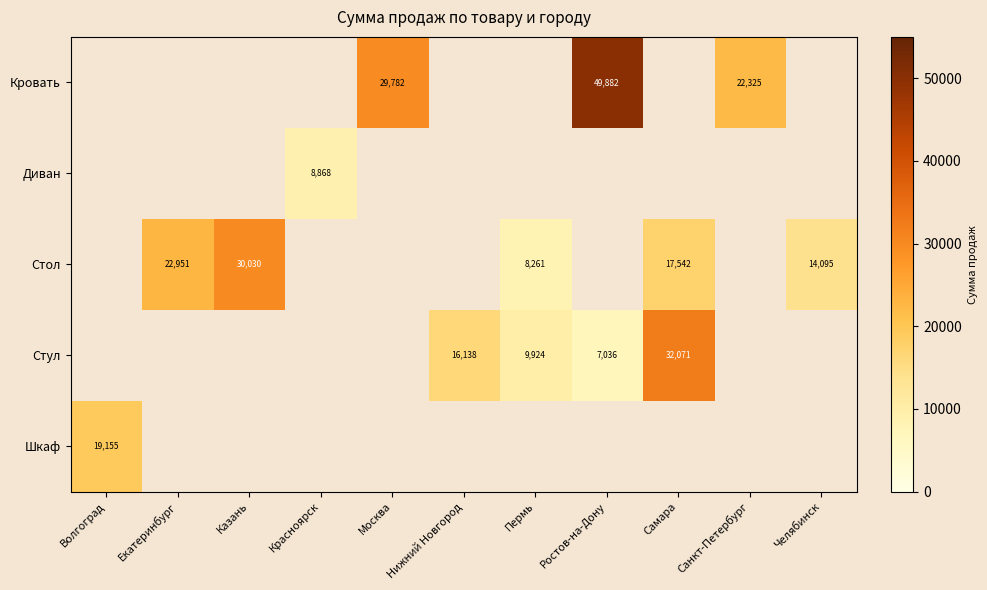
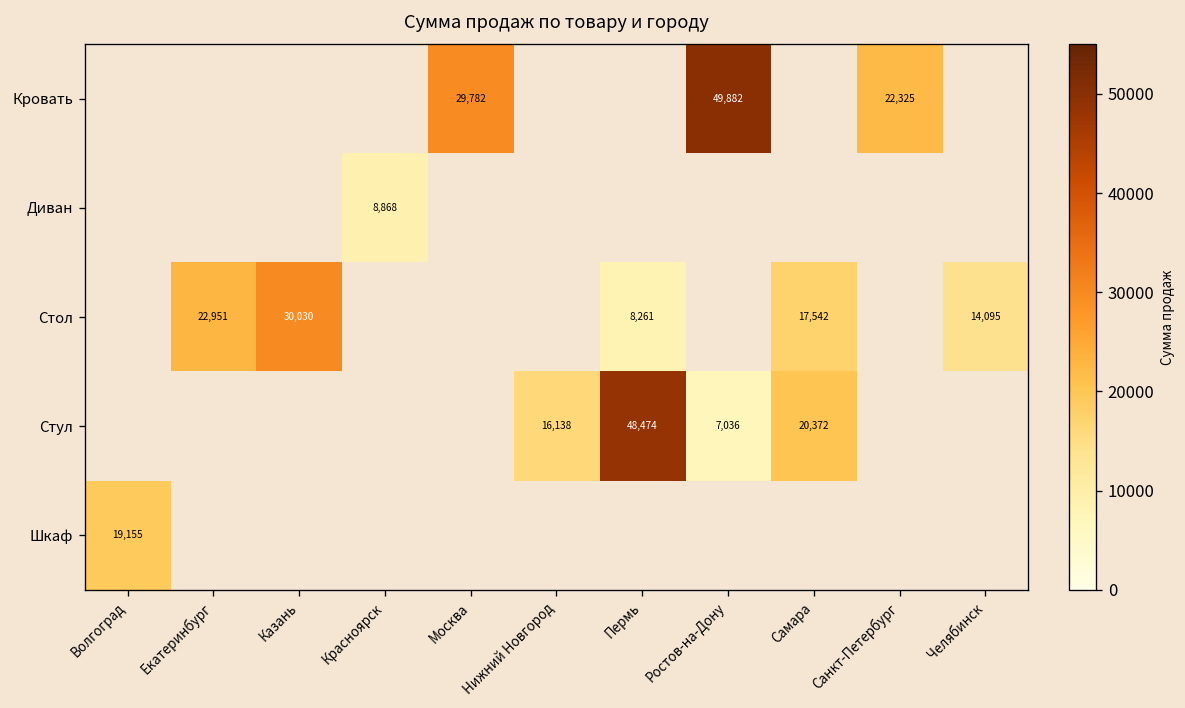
Стул, Пермь: 9,924 -> 48,474
Стул, Самара: 32,071 -> 20,372
